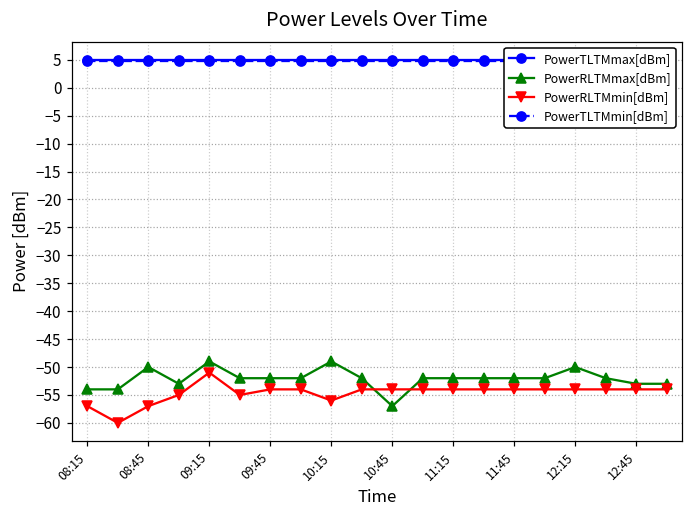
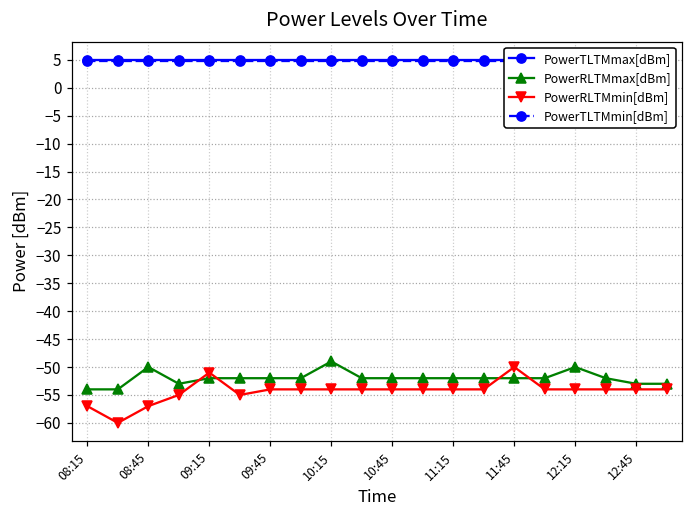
PowerRLTMmax[dBm], 09:15: -49 -> -52
PowerRLTMmin[dBm], 10:15: -56 -> -54
PowerRLTMmax[dBm], 10:45: -57 -> -52
PowerRLTMmin[dBm], 11:45: -54 -> -50
